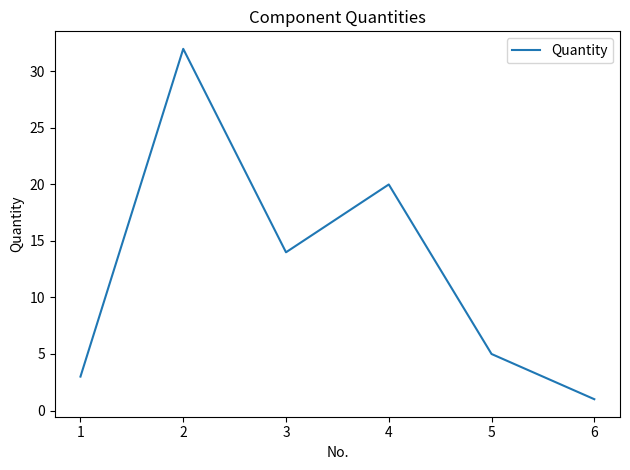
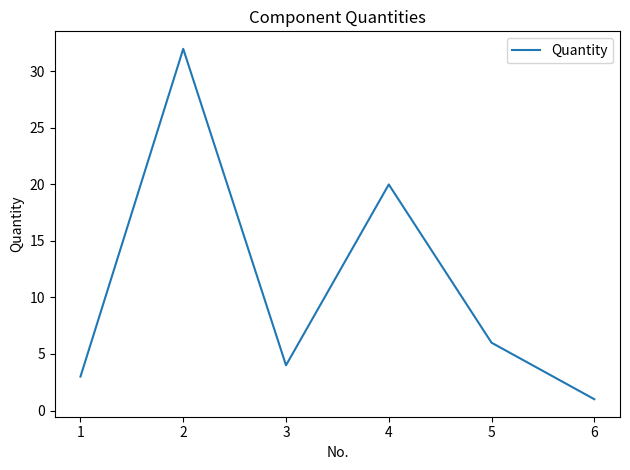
3: 14 -> 4
5: 5 -> 6
